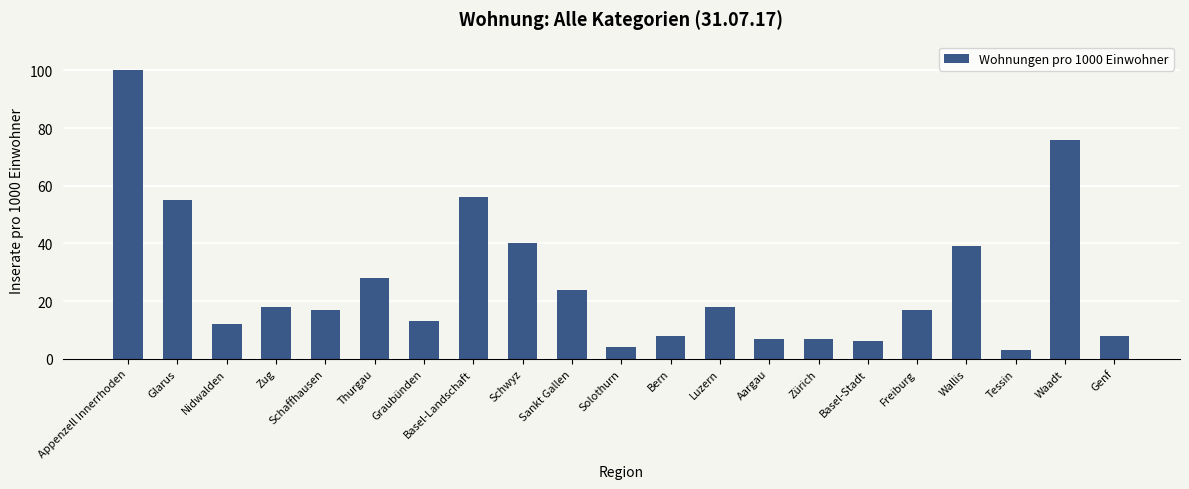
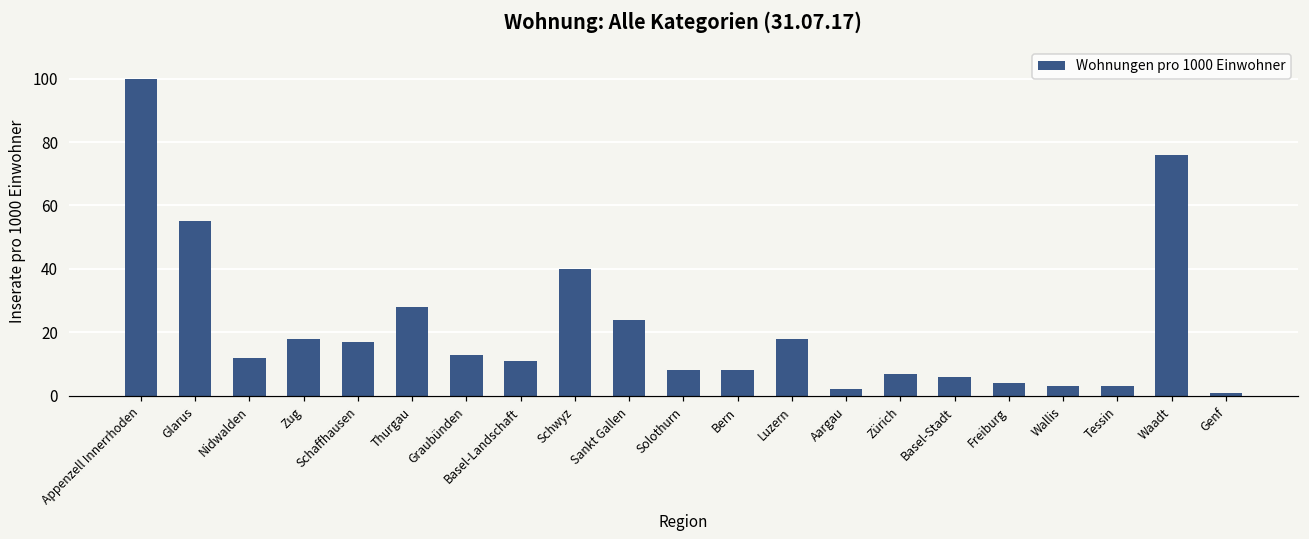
Basel-Landschaft: 56 -> 11
Solothurn: 4 -> 8
Aargau: 7 -> 2
Freiburg: 17 -> 4
Wallis: 39 -> 3
Genf: 8 -> 1
